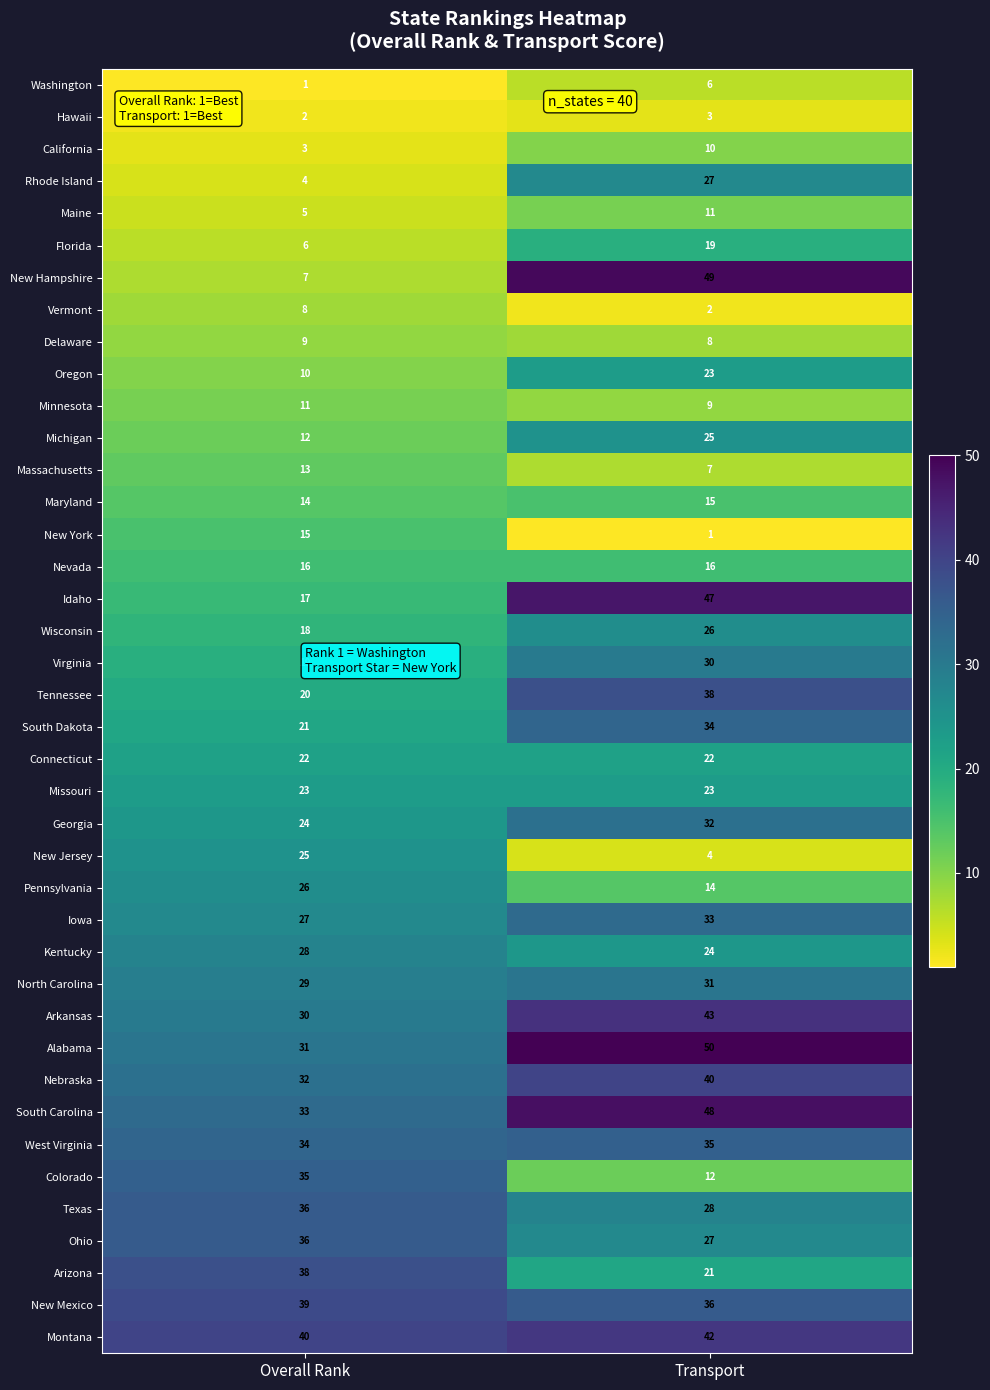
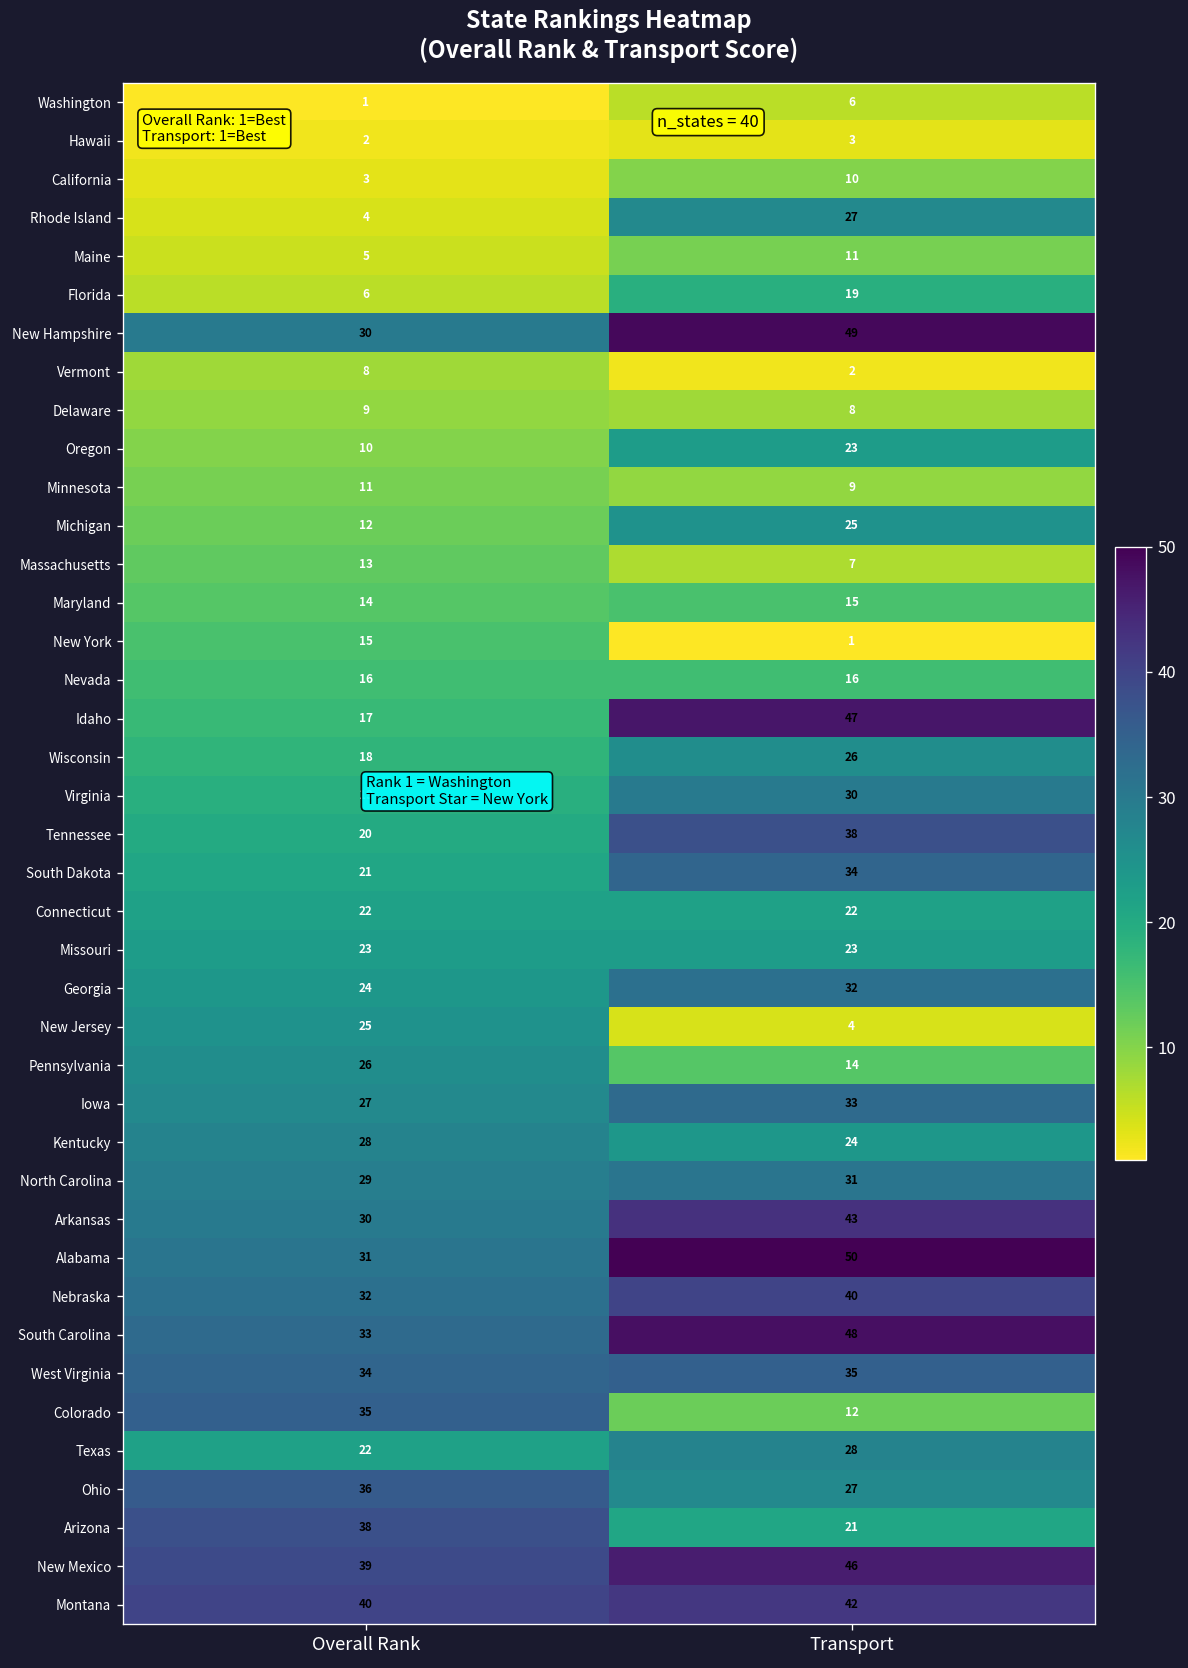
New Hampshire, Overall Rank: 7 -> 30
Texas, Overall Rank: 36 -> 22
New Mexico, Transport: 36 -> 46
